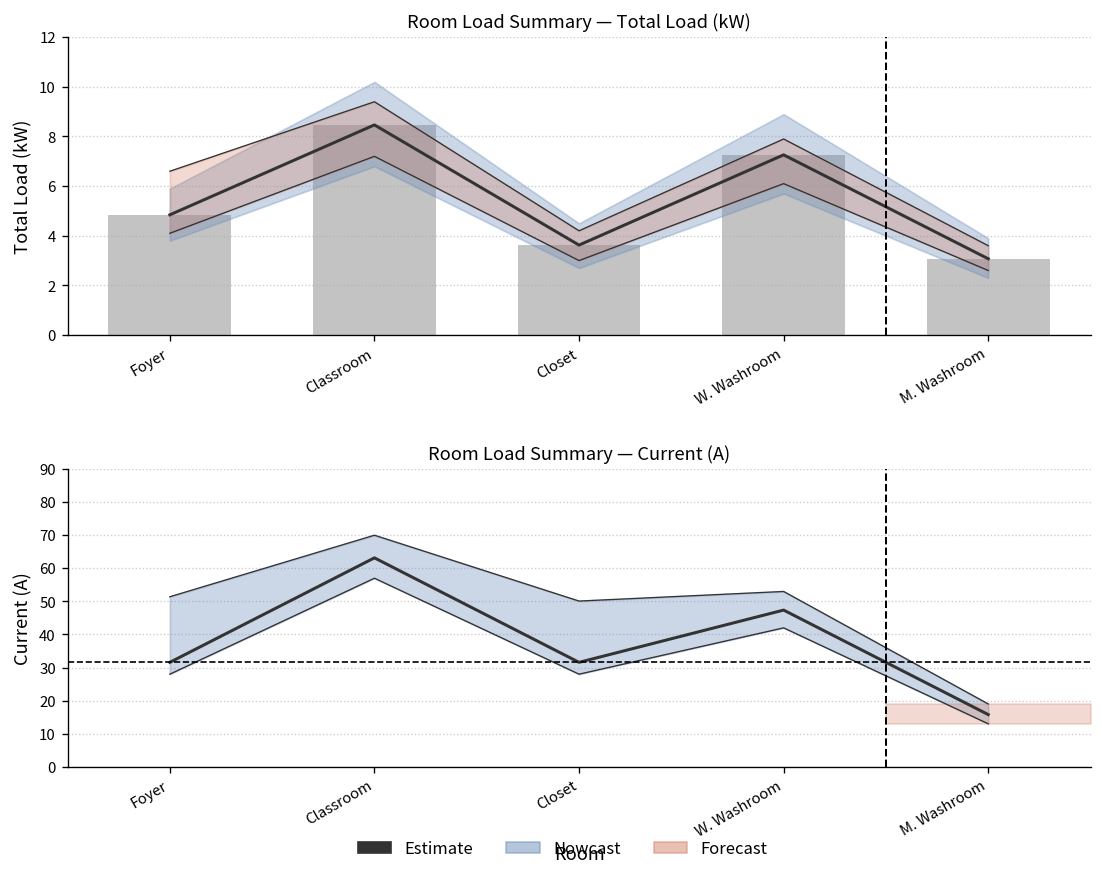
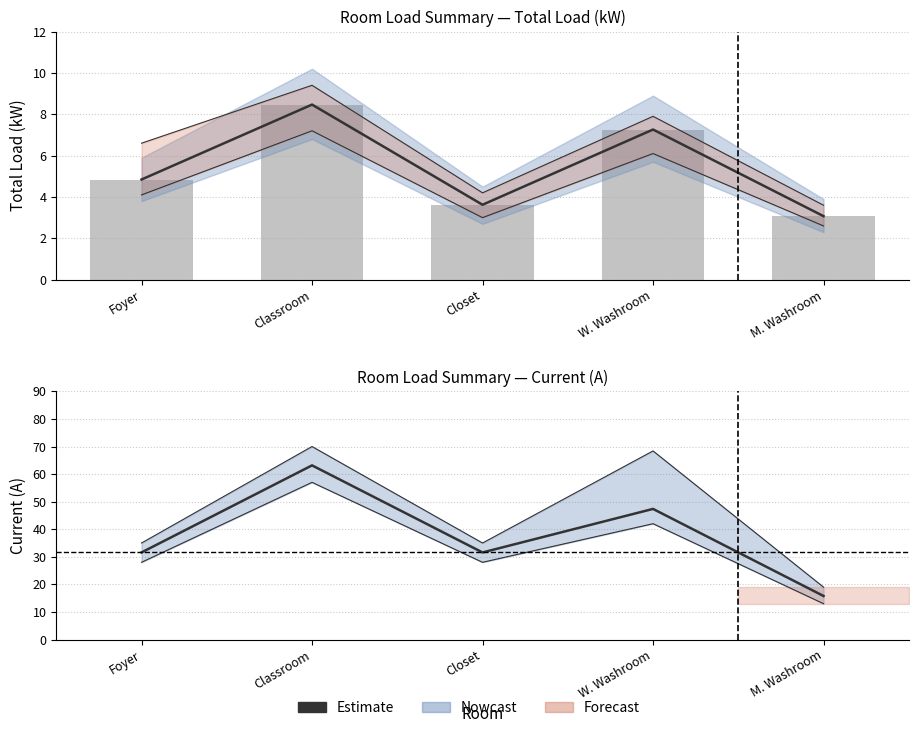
Room Load Summary — Current (A), Nowcast, Foyer: 51 -> 35
Room Load Summary — Current (A), Nowcast, Closet: 50 -> 35
Room Load Summary — Current (A), Nowcast, W. Washroom: 53 -> 68
